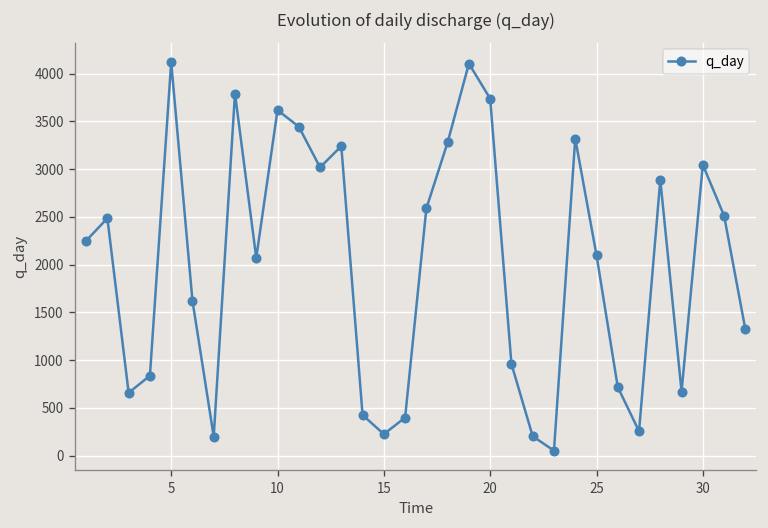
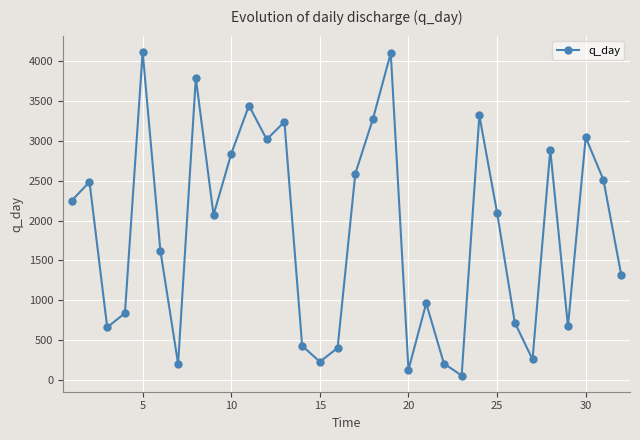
10: 3600 -> 2800
20: 3700 -> 100
